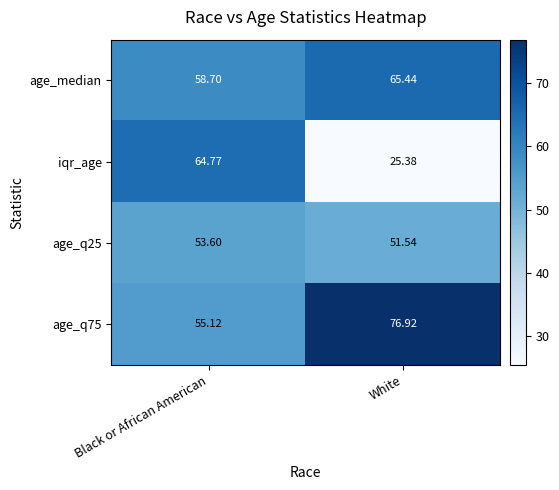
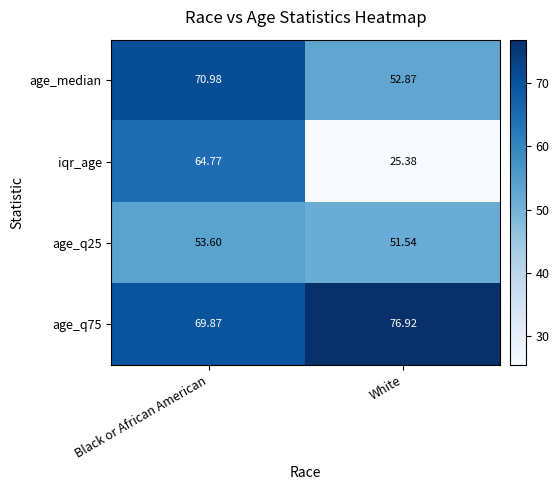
age_median, Black or African American: 58.70 -> 70.98
age_median, White: 65.44 -> 52.87
age_q75, Black or African American: 55.12 -> 69.87
